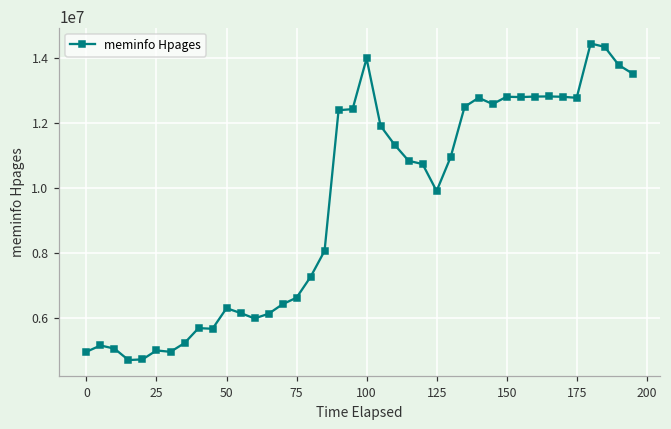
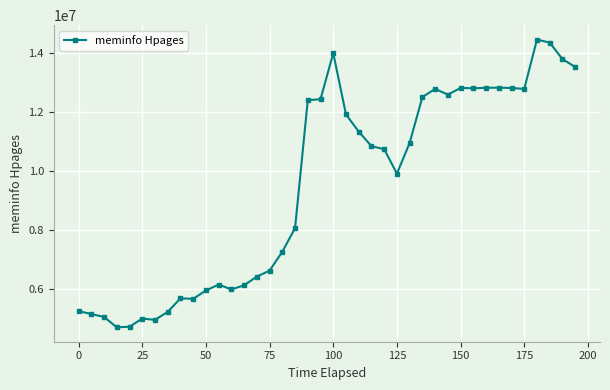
0: 5000000 -> 5300000
50: 6300000 -> 6000000
